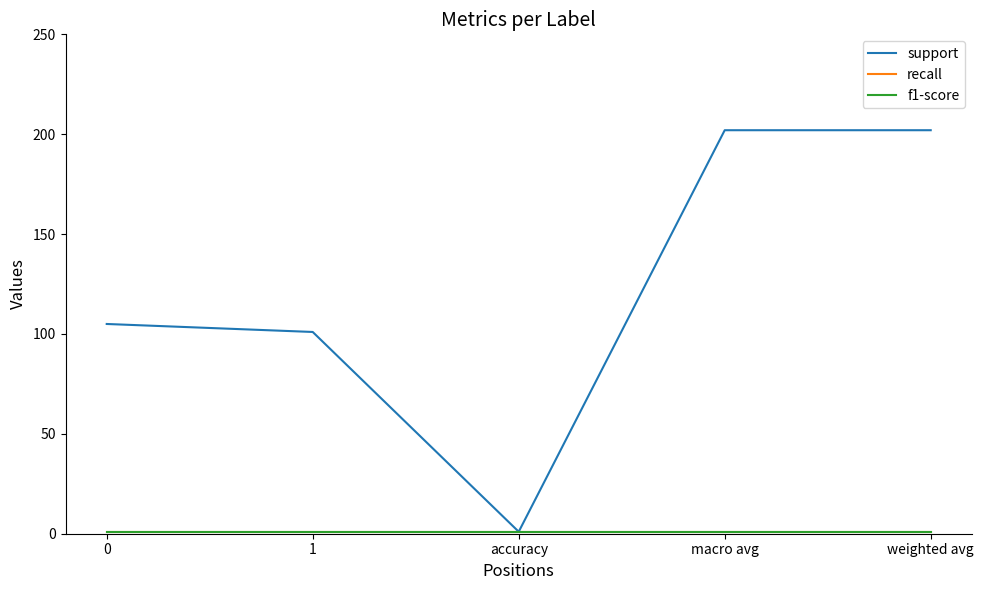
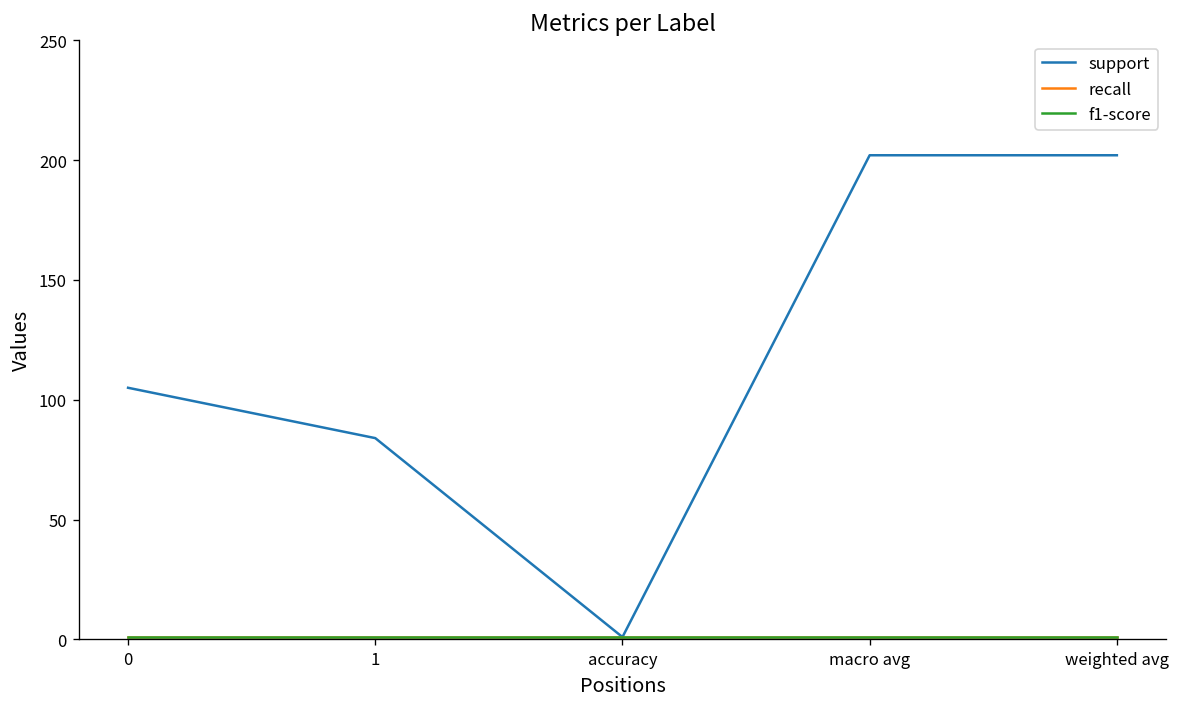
support, 1: 101 -> 84
